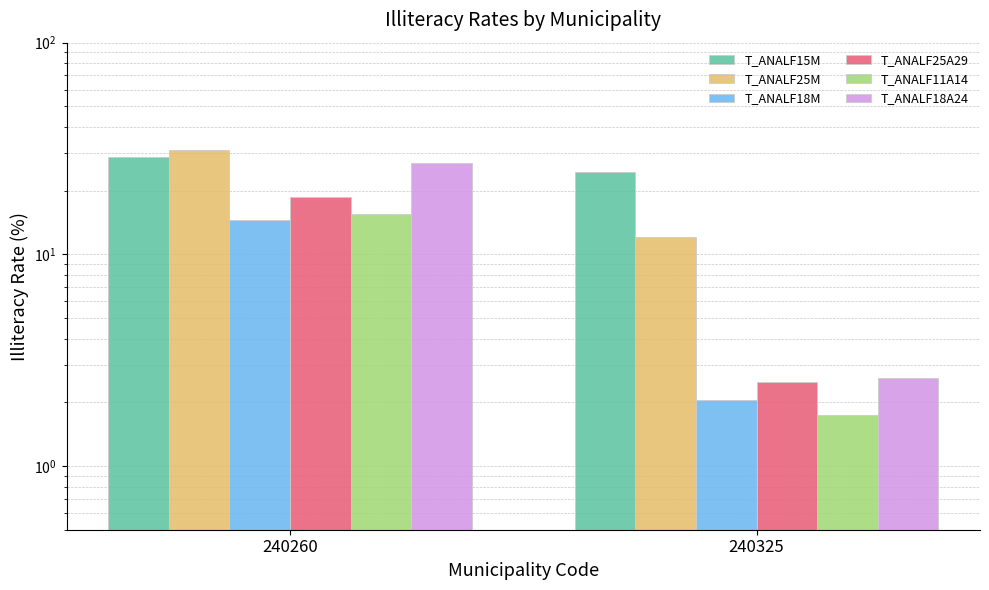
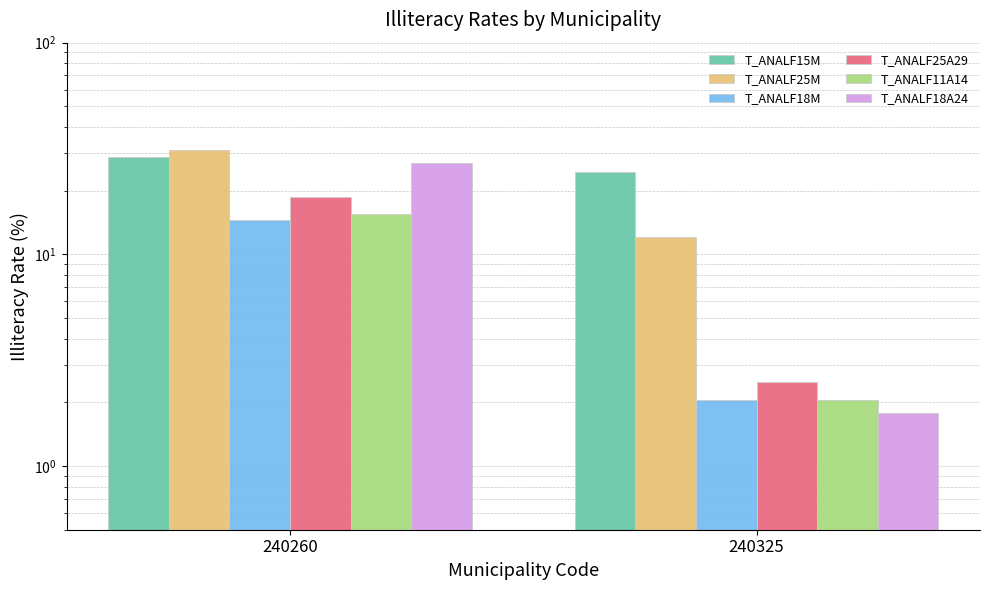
T_ANALF11A14, 240325: 1.8 -> 2.1
T_ANALF18A24, 240325: 2.6 -> 1.8
